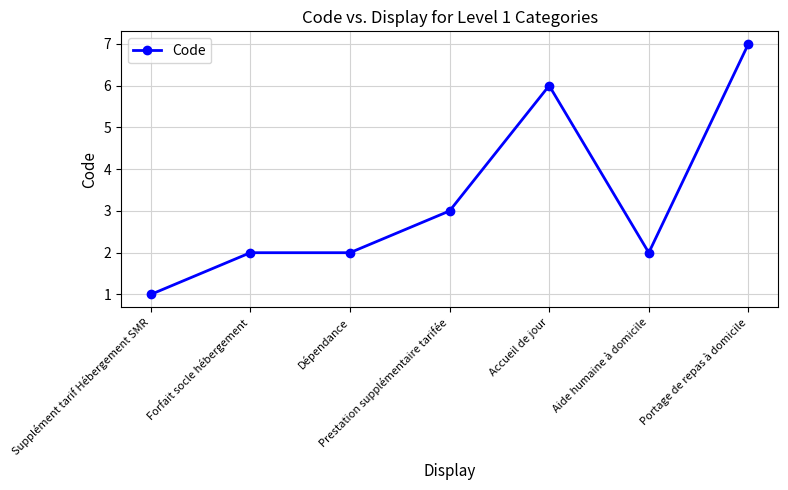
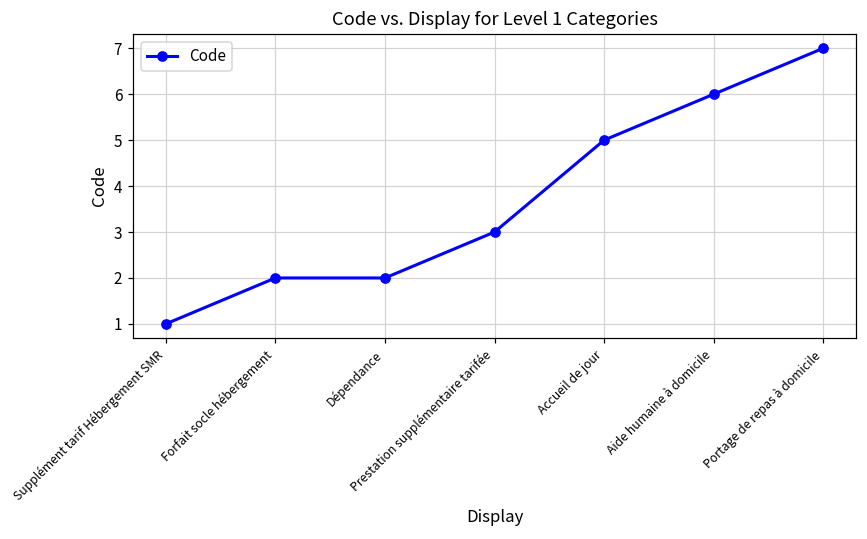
Accueil de jour: 6 -> 5
Aide humaine à domicile: 2 -> 6
